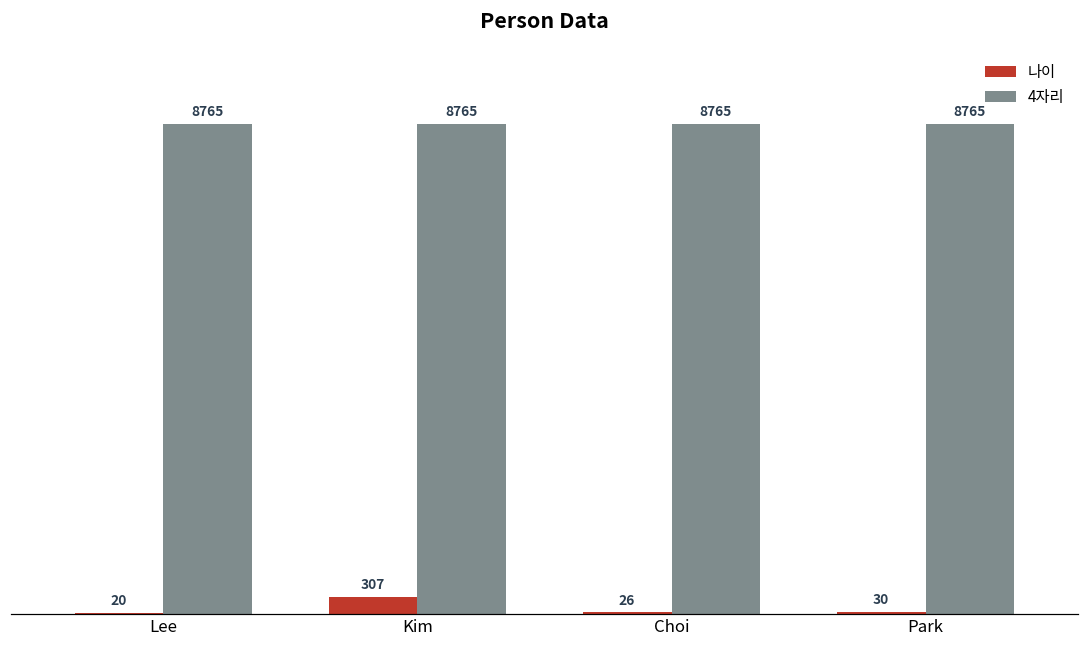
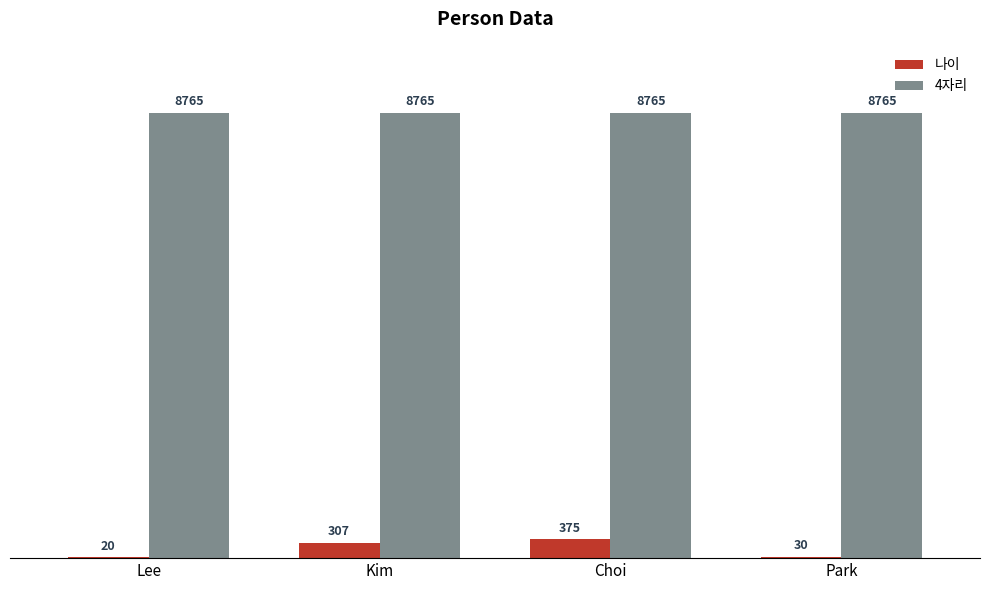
나이, Choi: 26 -> 375
